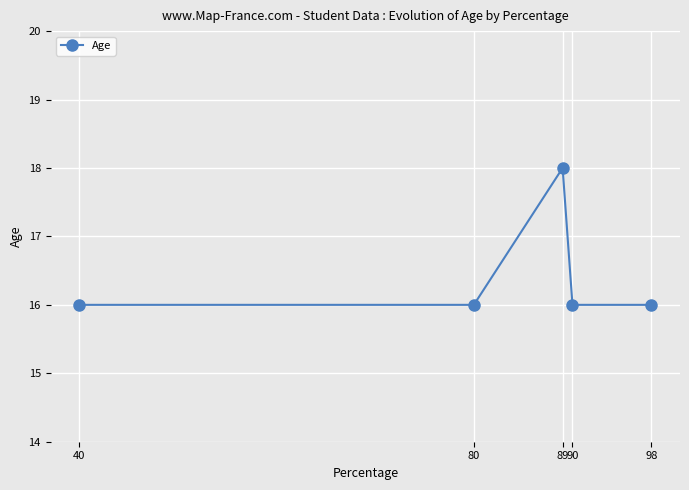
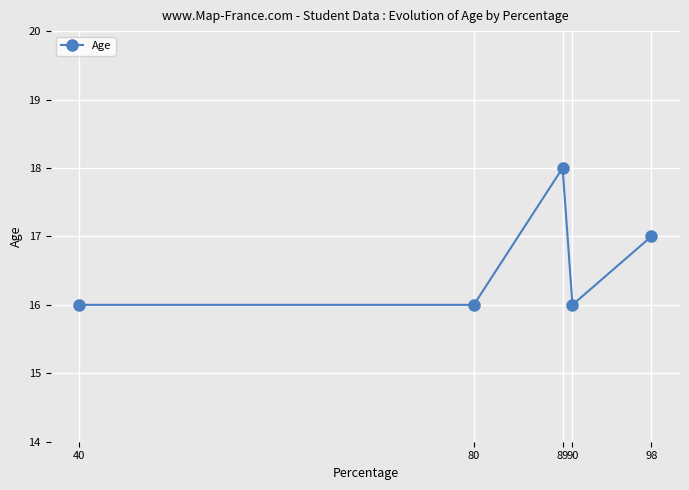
98: 16 -> 17
